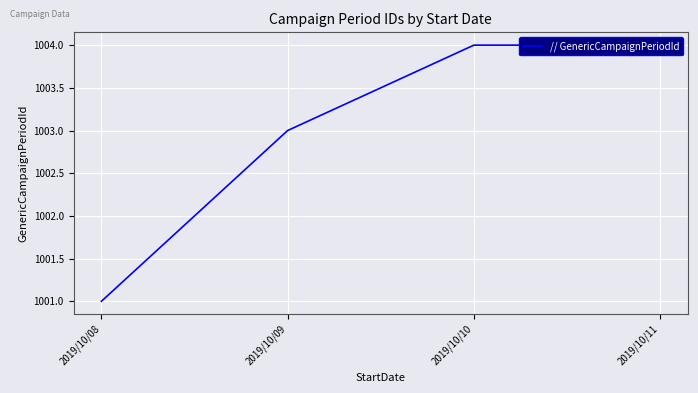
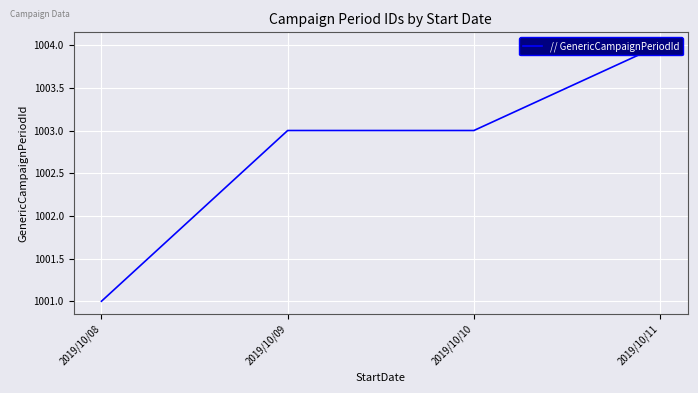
2019/10/10: 1004 -> 1003
